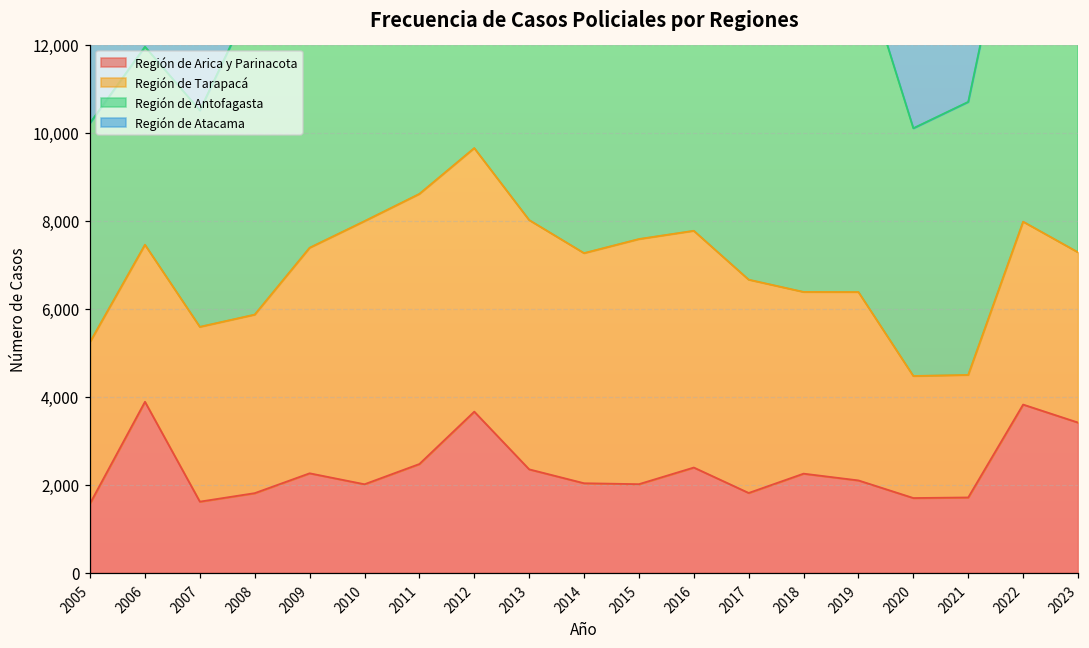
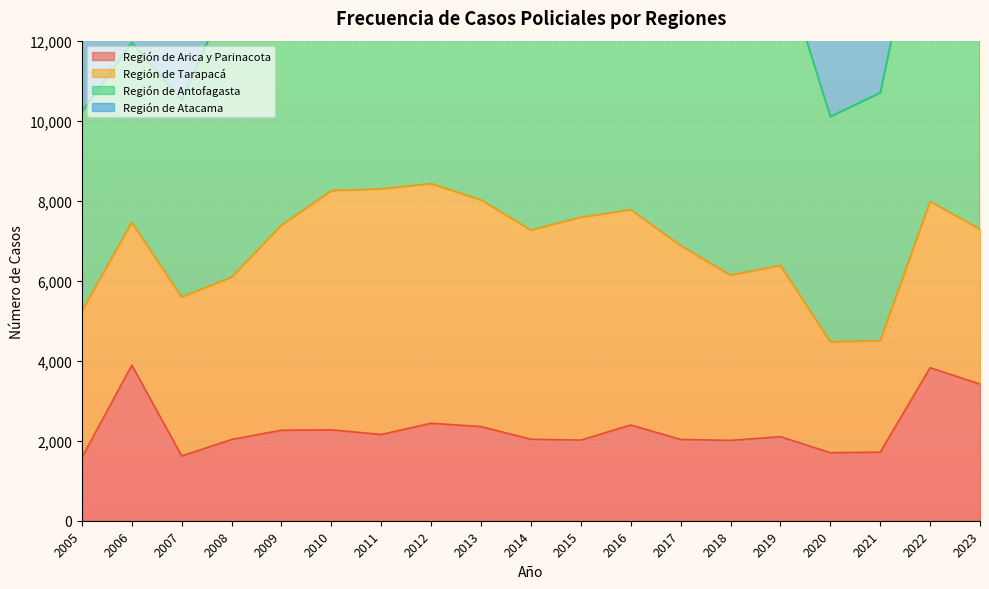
Región de Arica y Parinacota, 2008: 1,800 -> 2,000
Región de Arica y Parinacota, 2010: 2,000 -> 2,300
Región de Arica y Parinacota, 2011: 2,500 -> 2,200
Región de Arica y Parinacota, 2012: 3,700 -> 2,400
Región de Arica y Parinacota, 2017: 1,800 -> 2,000
Región de Arica y Parinacota, 2018: 2,300 -> 2,000
